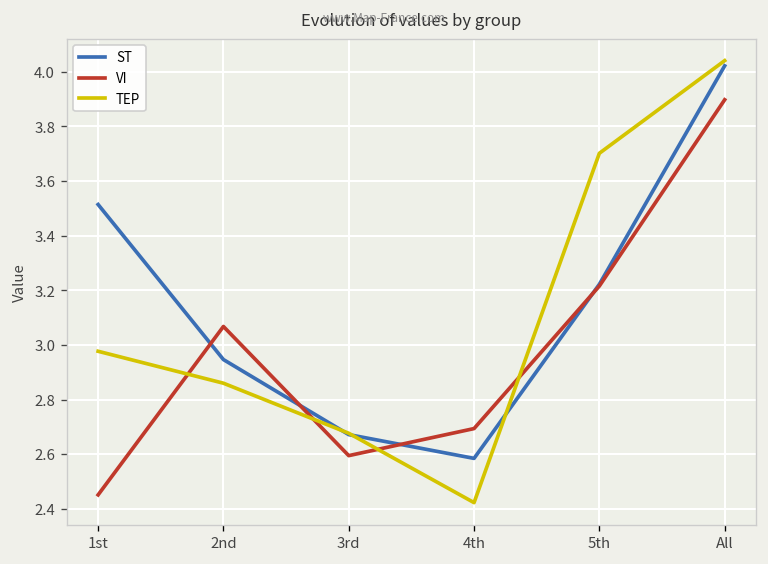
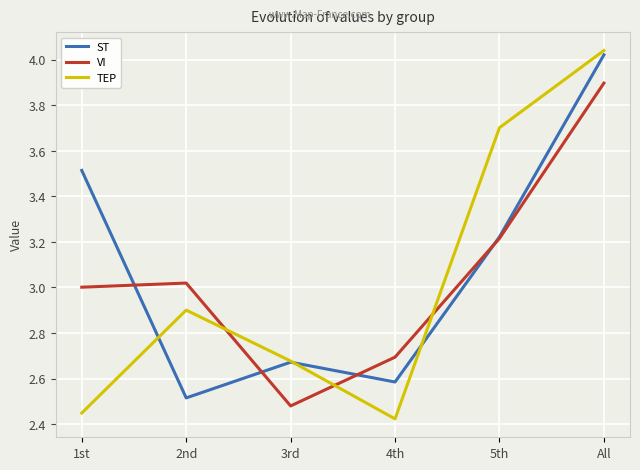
VI, 1st: 2.45 -> 3.00
TEP, 1st: 2.98 -> 2.45
ST, 2nd: 2.95 -> 2.51
VI, 2nd: 3.07 -> 3.02
TEP, 2nd: 2.86 -> 2.90
VI, 3rd: 2.59 -> 2.48
